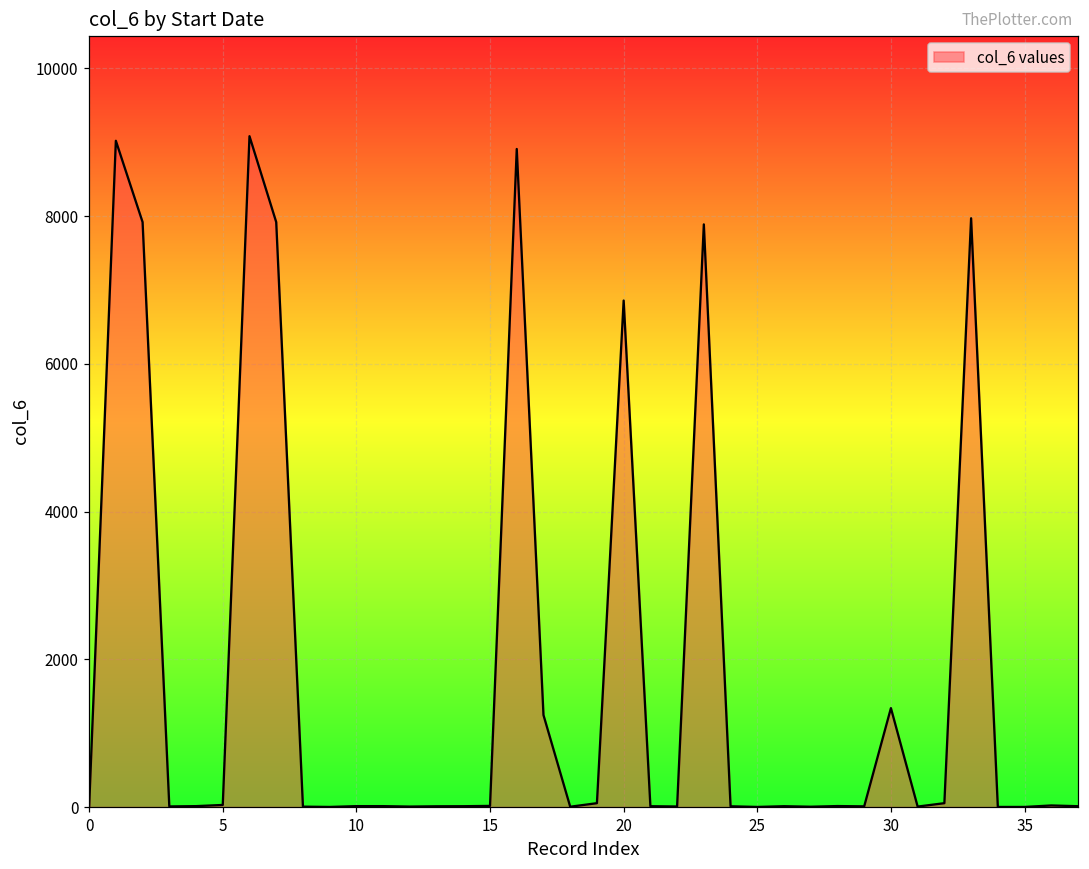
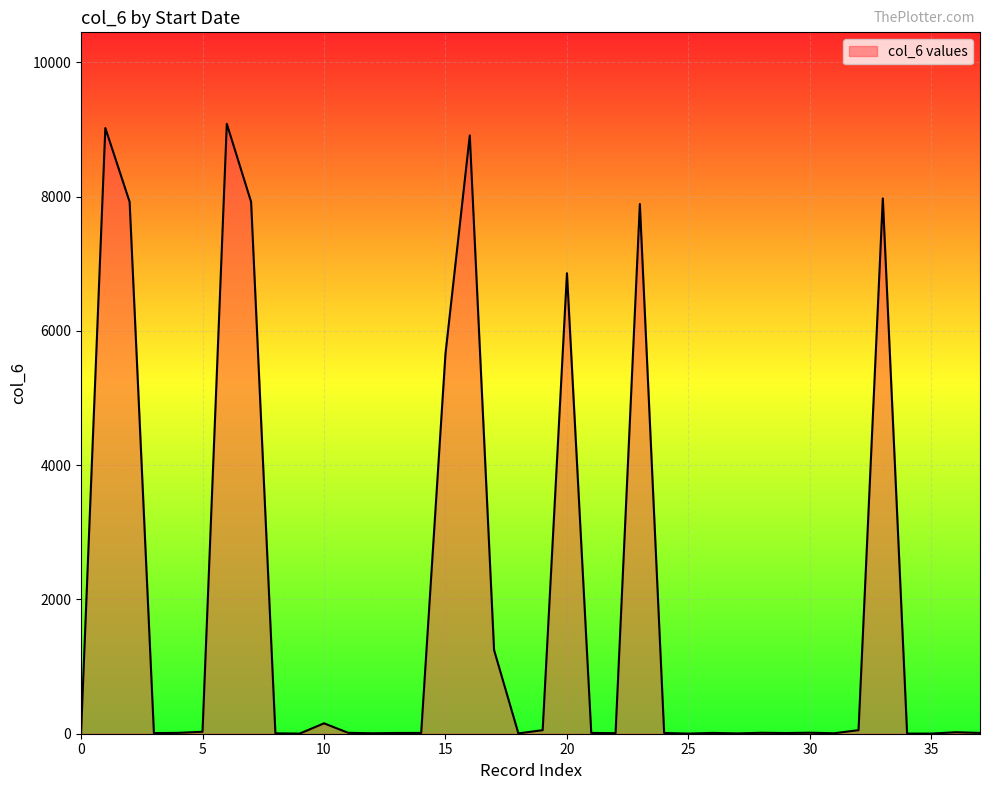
10: 0 -> 200
15: 0 -> 5700
30: 1300 -> 0
